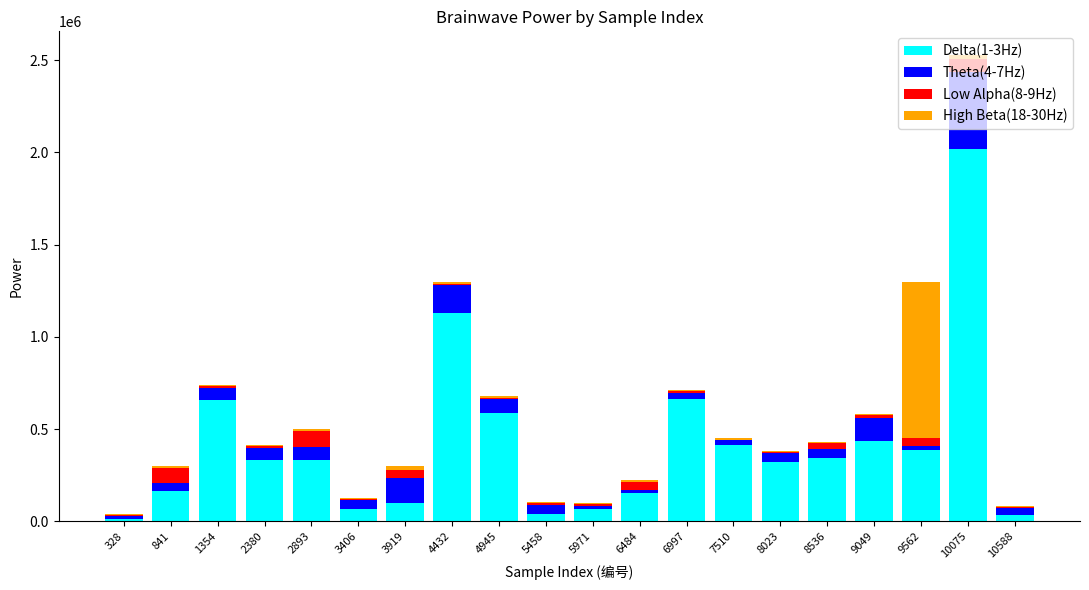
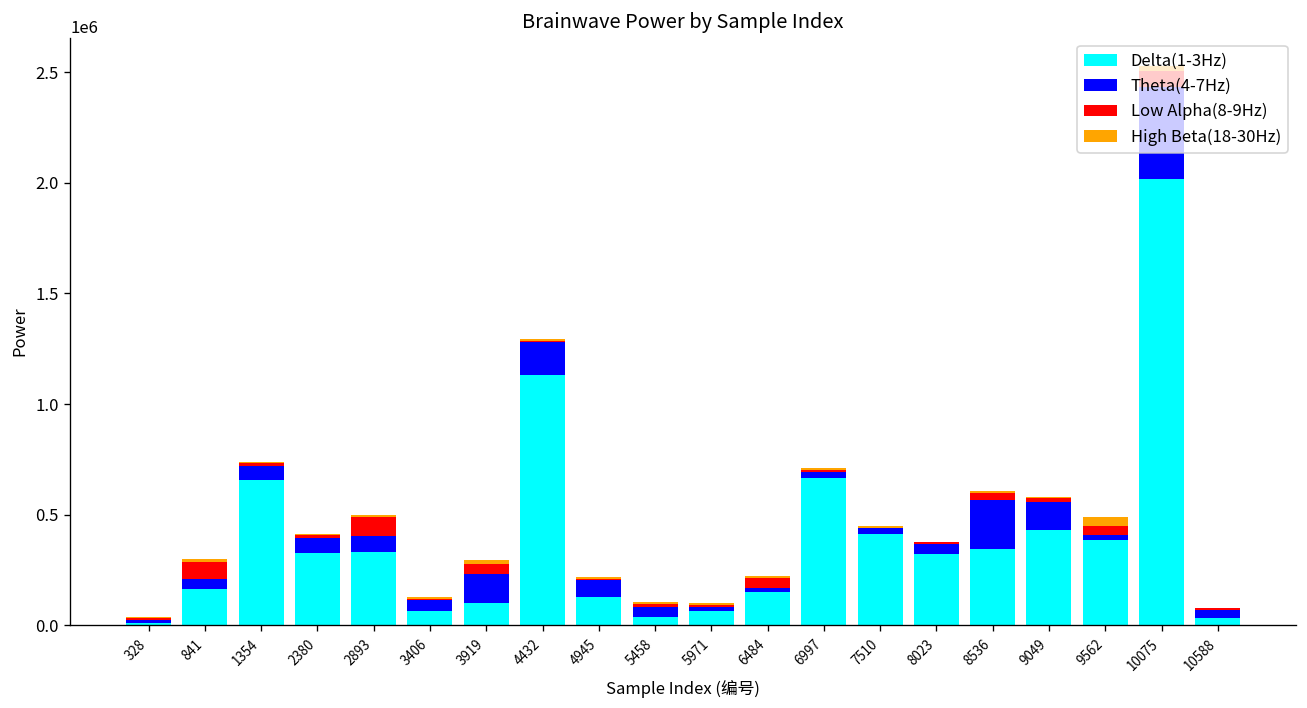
Delta(1-3Hz), 4945: 590000 -> 130000
Theta(4-7Hz), 8536: 50000 -> 220000
High Beta(18-30Hz), 9562: 850000 -> 40000
